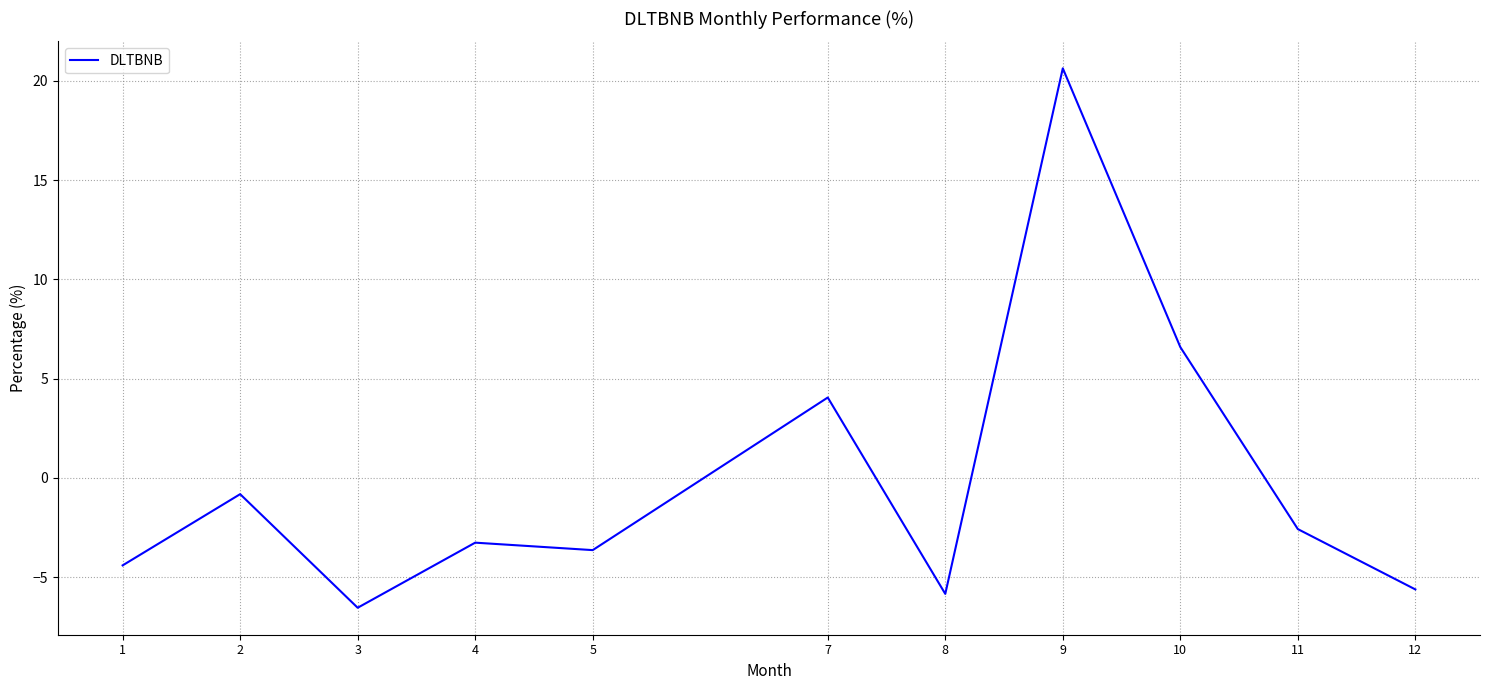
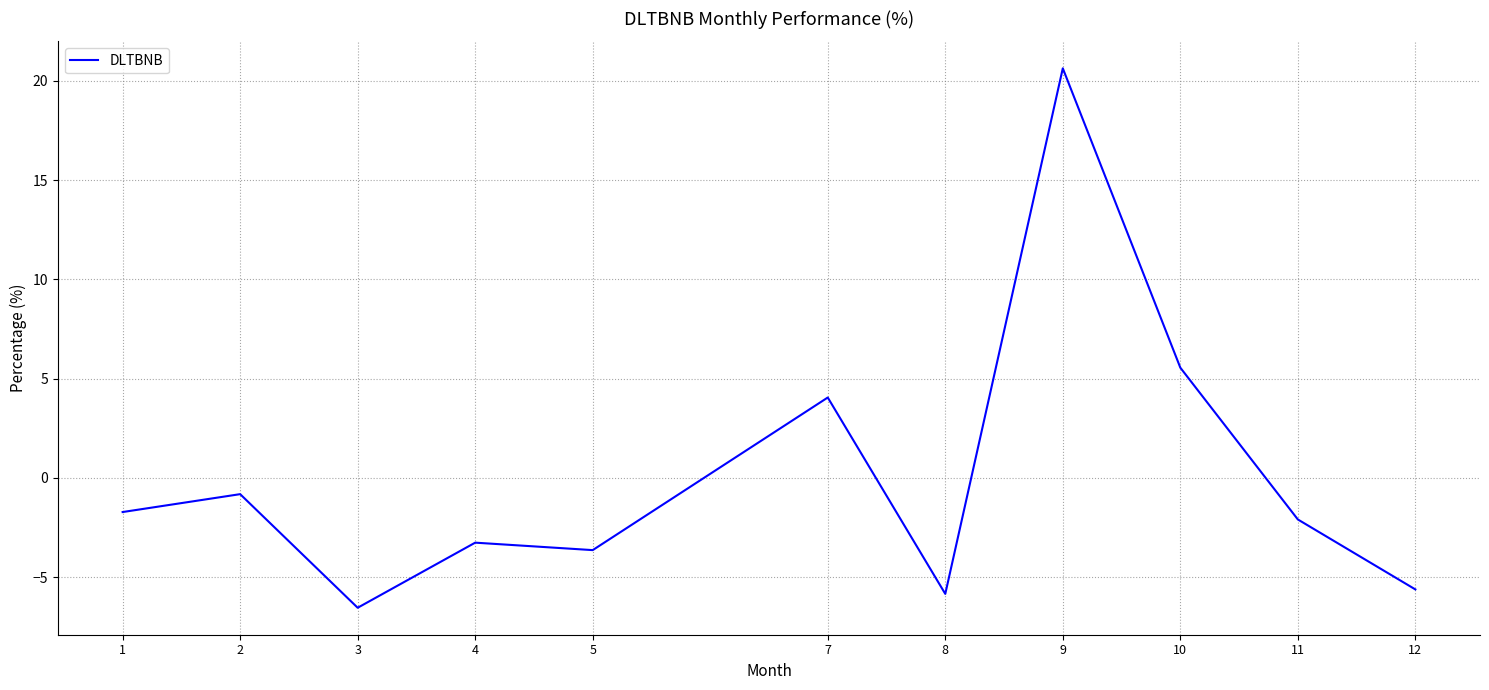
1: -4.4 -> -1.7
10: 6.6 -> 5.6
11: -2.6 -> -2.1
